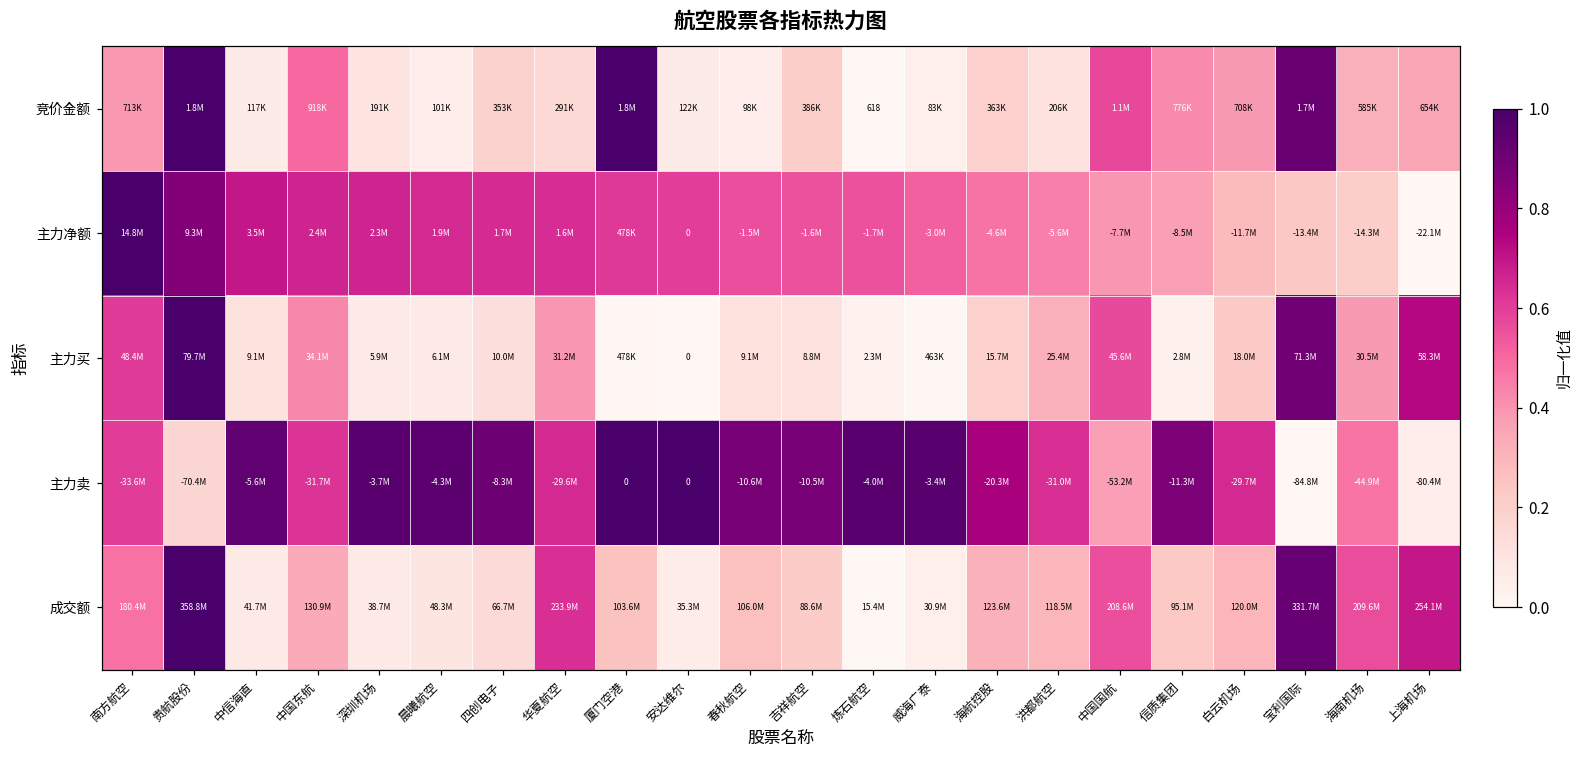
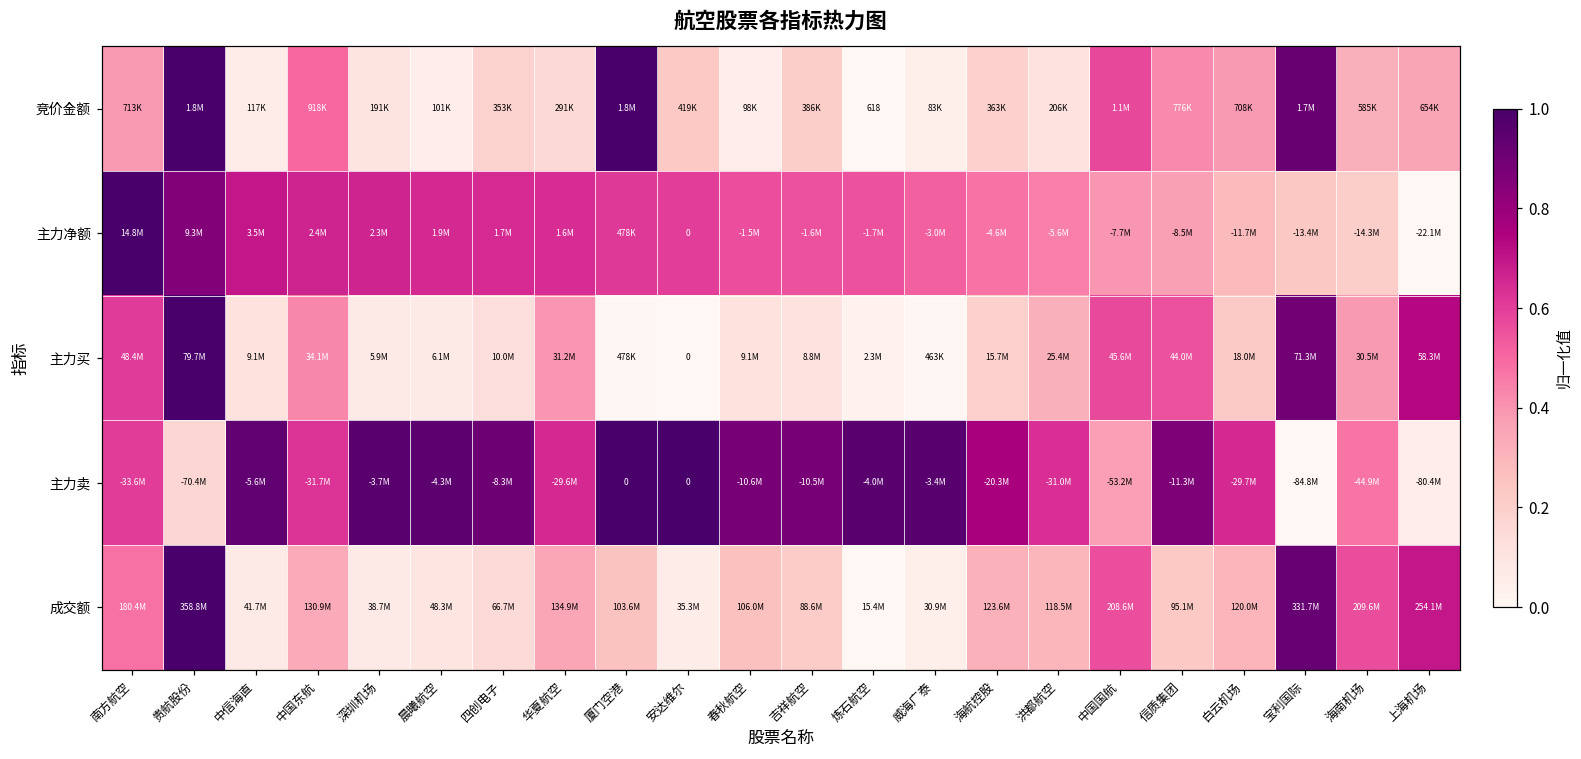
竞价金额, 安达维尔: 122K -> 419K
主力买, 信质集团: 2.8M -> 44.0M
成交额, 华夏航空: 233.9M -> 134.9M
